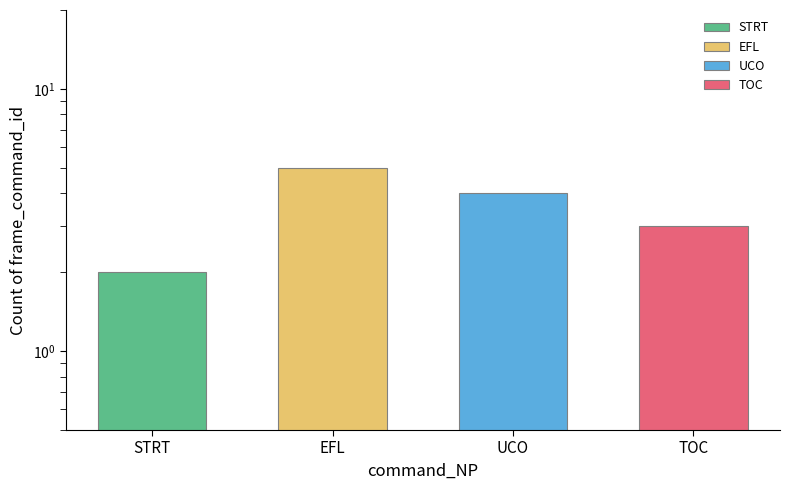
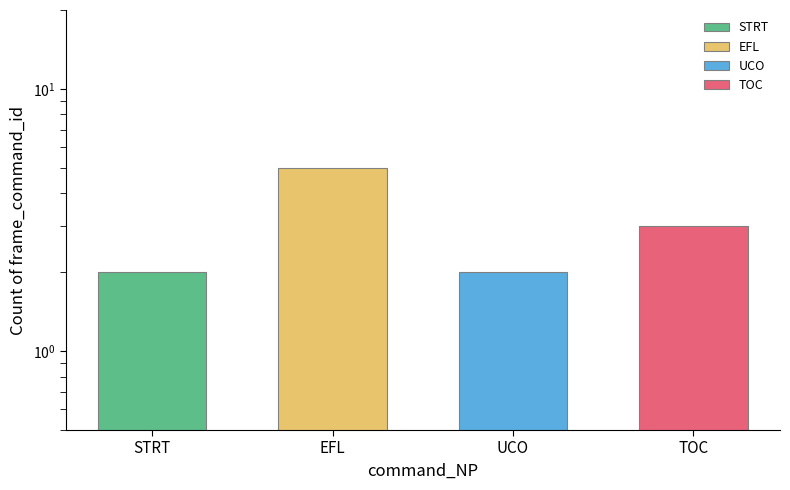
UCO: 4 -> 2
